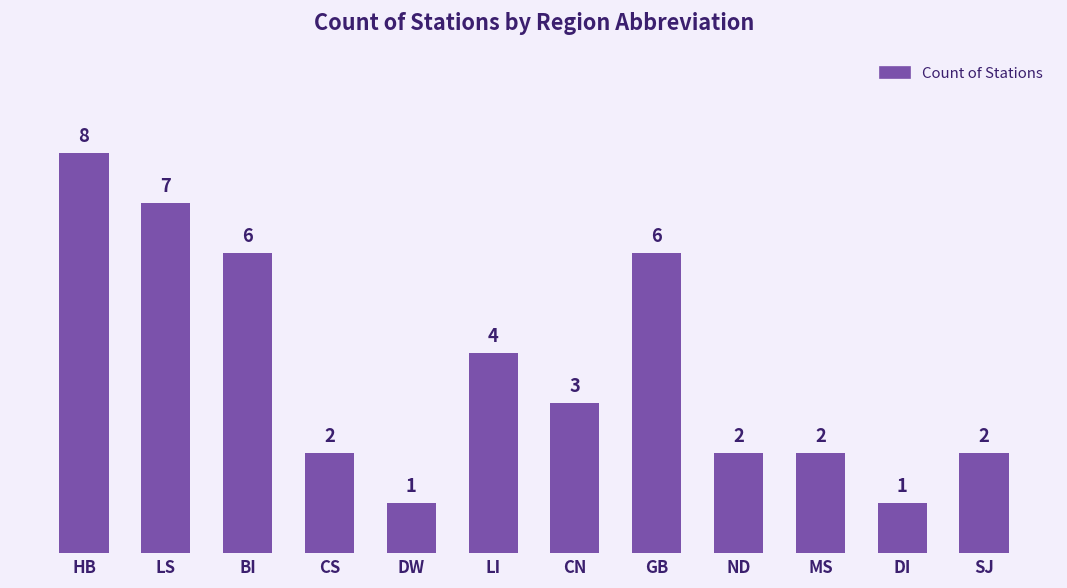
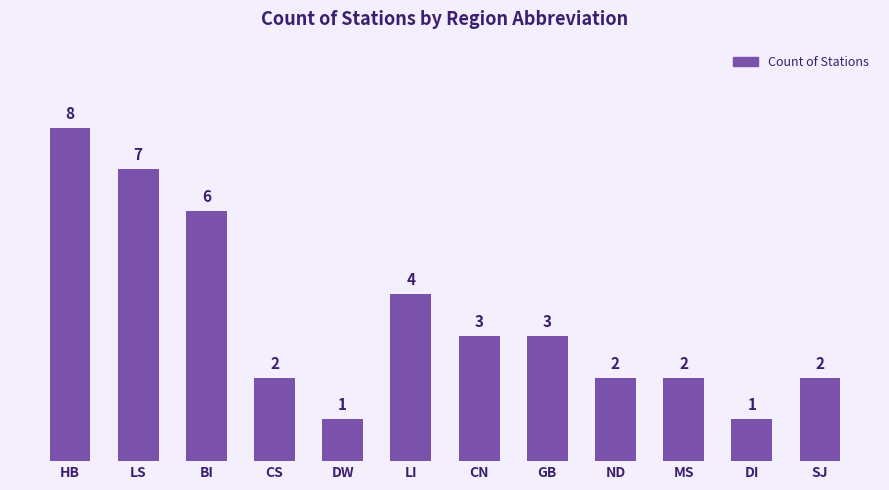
GB: 6 -> 3
